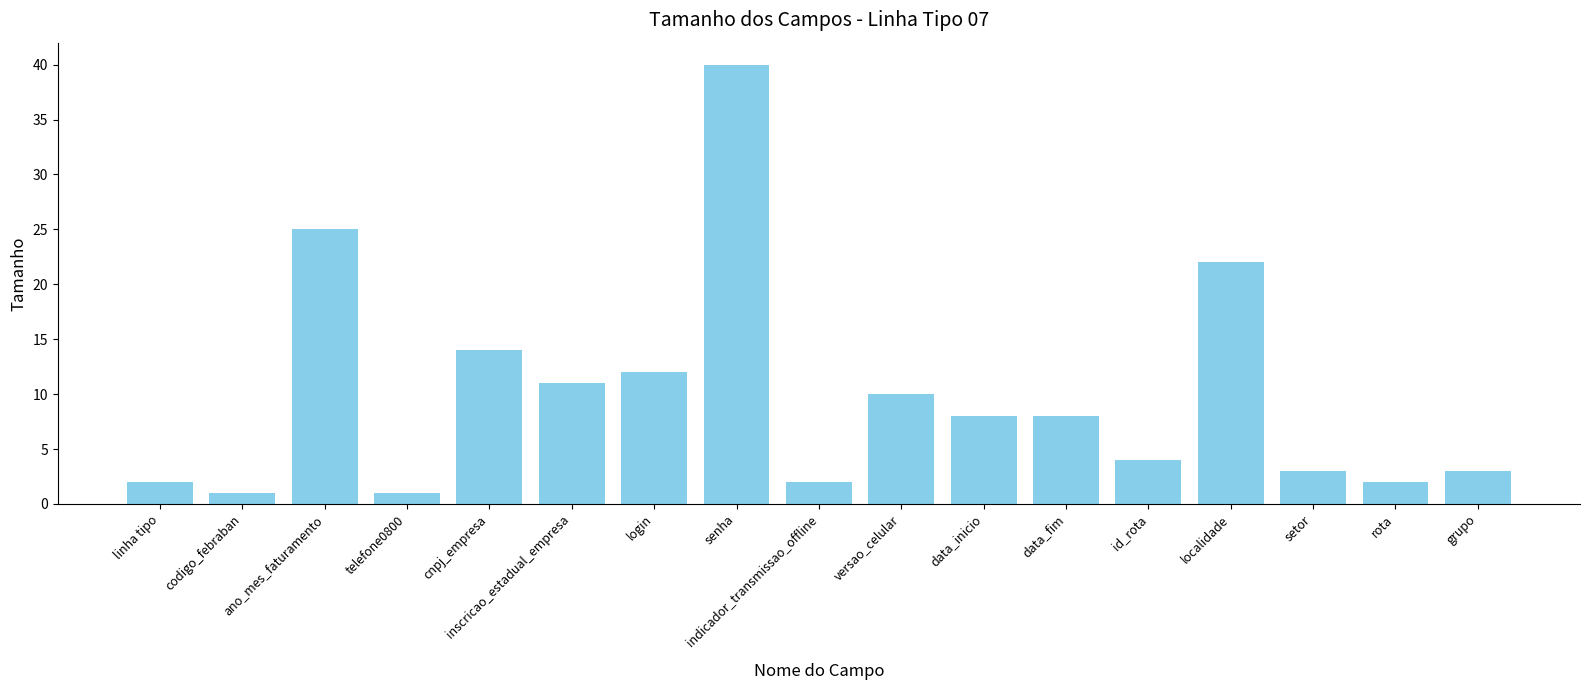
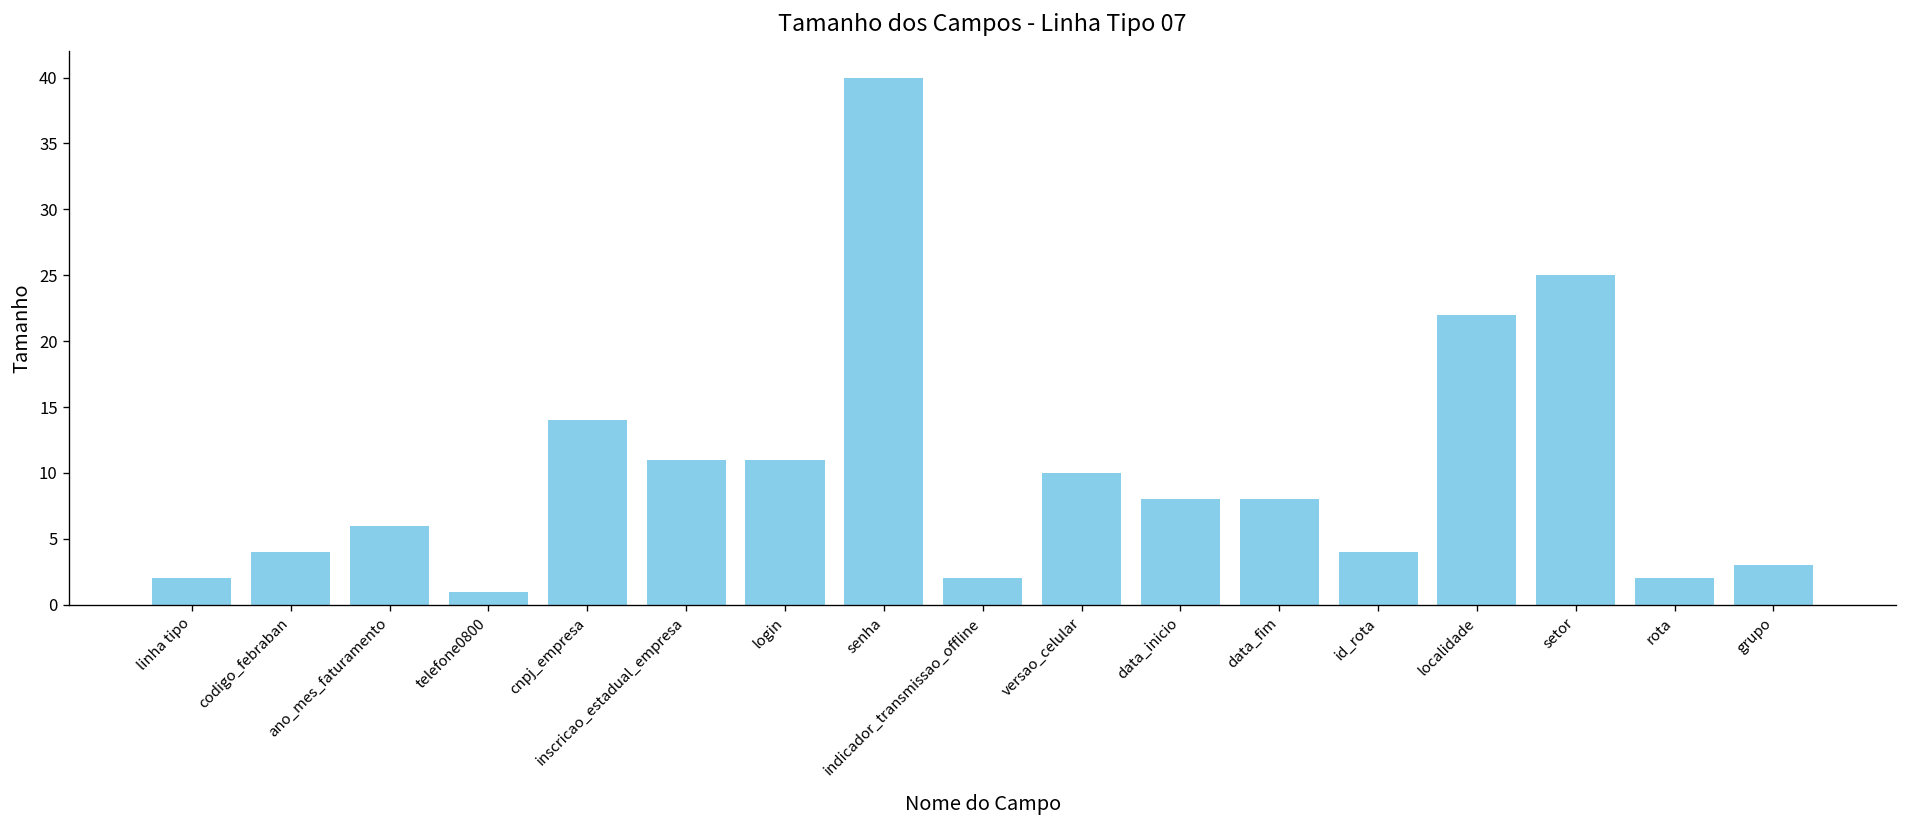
codigo_febraban: 1 -> 4
ano_mes_faturamento: 25 -> 6
login: 12 -> 11
setor: 3 -> 25
